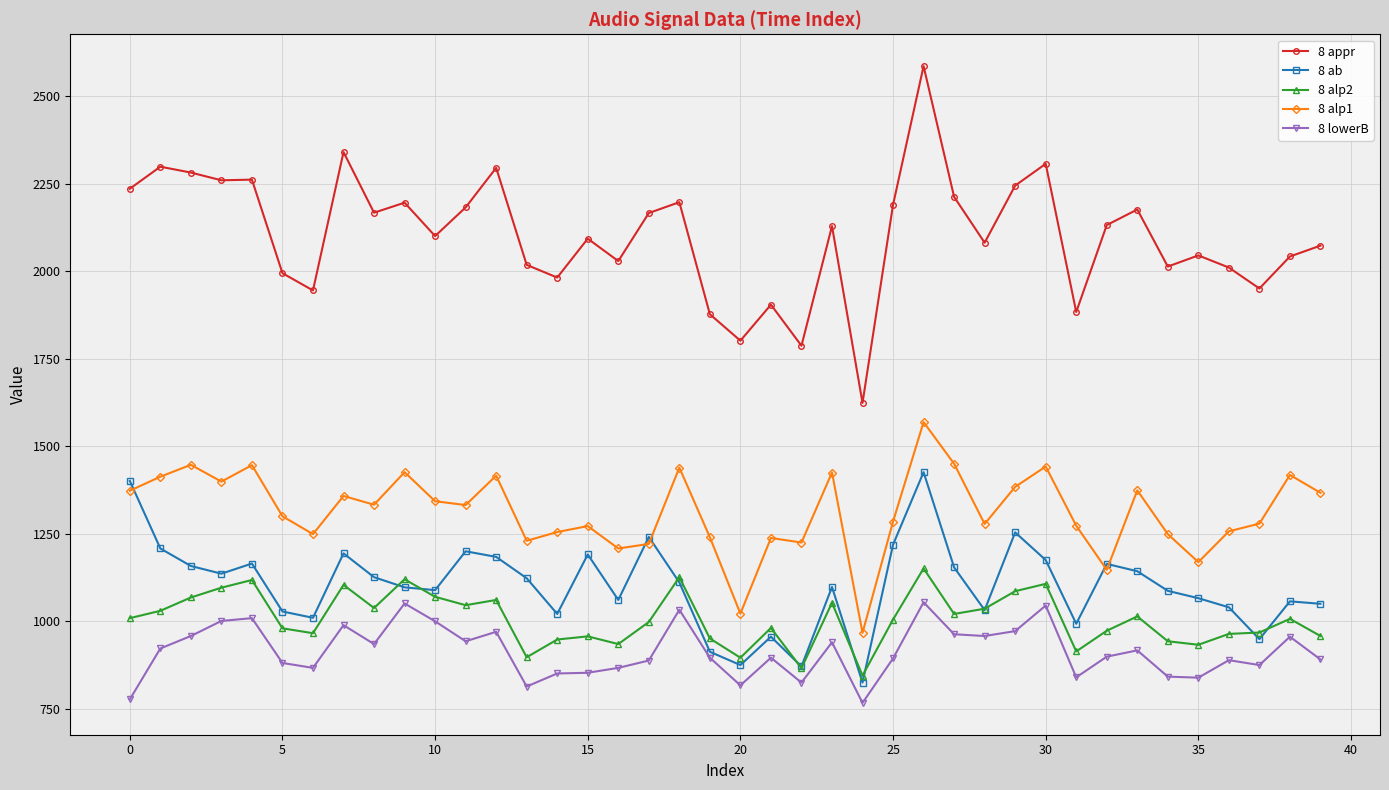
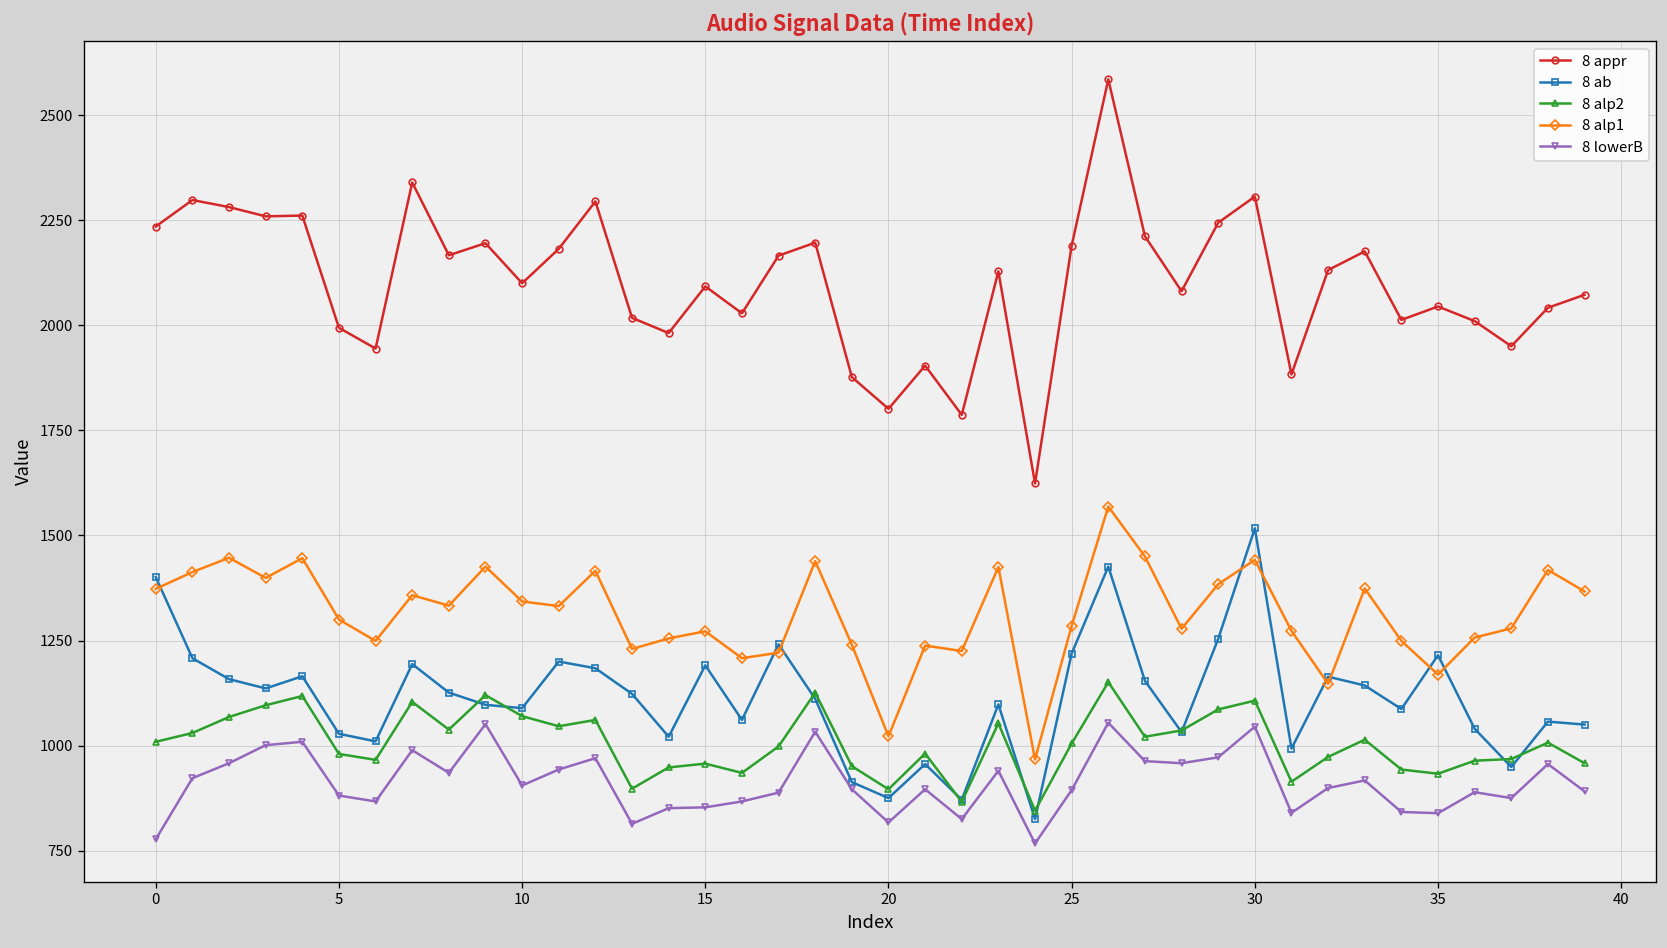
8 lowerB, 10: 1000 -> 910
8 ab, 30: 1180 -> 1520
8 ab, 35: 1070 -> 1220
